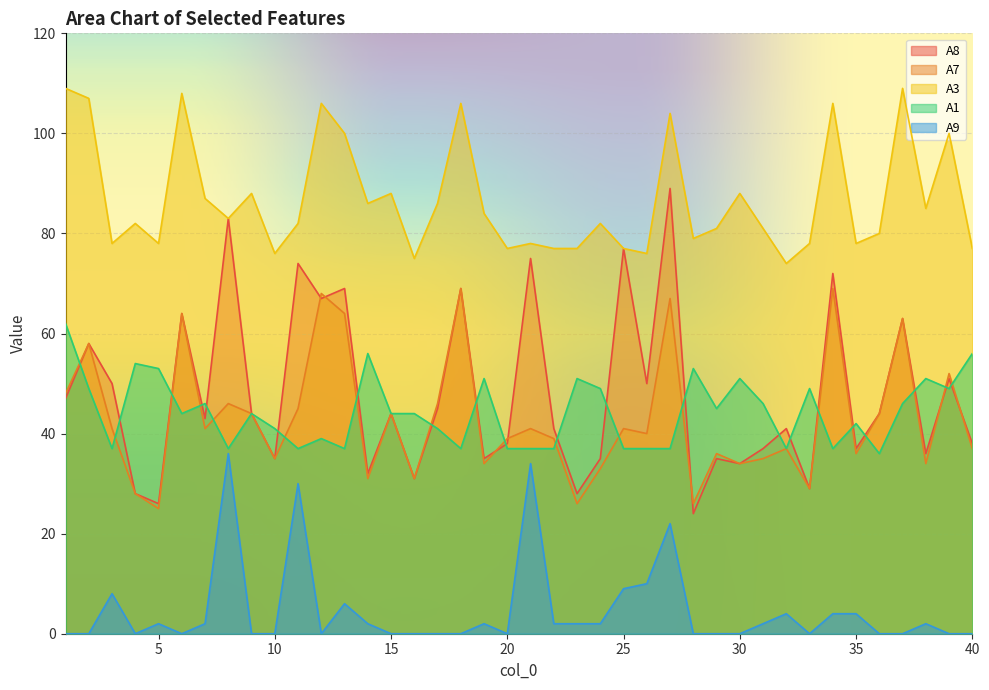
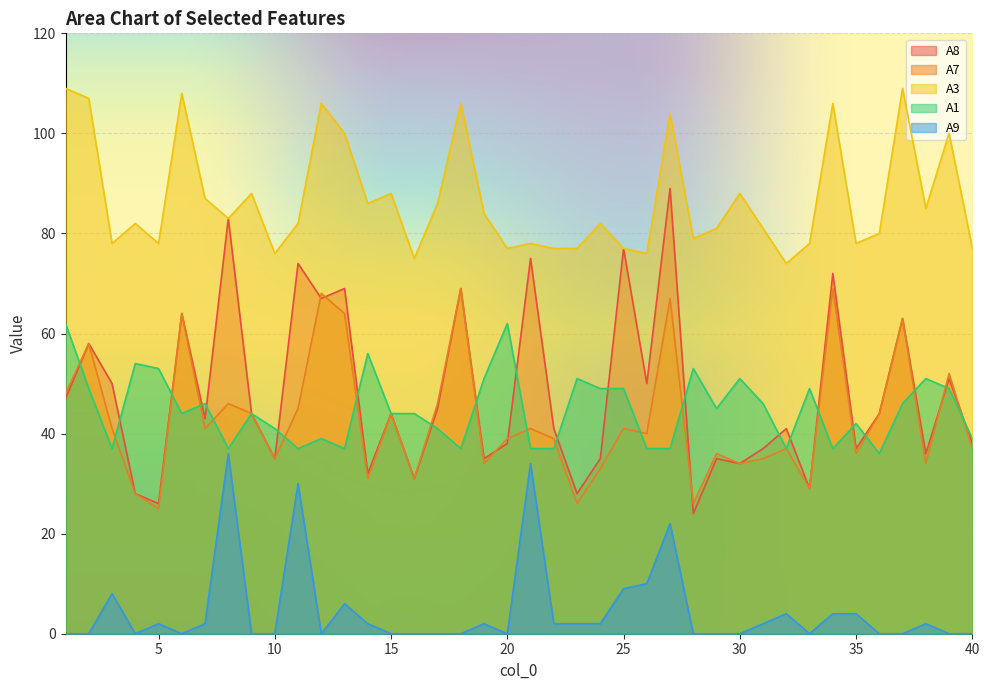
A1, 20: 37 -> 62
A1, 25: 37 -> 49
A1, 40: 56 -> 39
